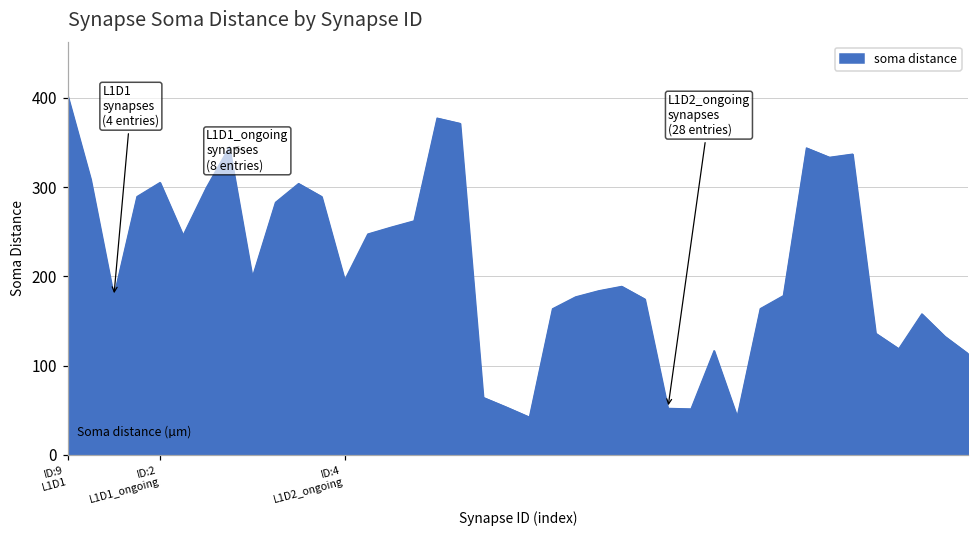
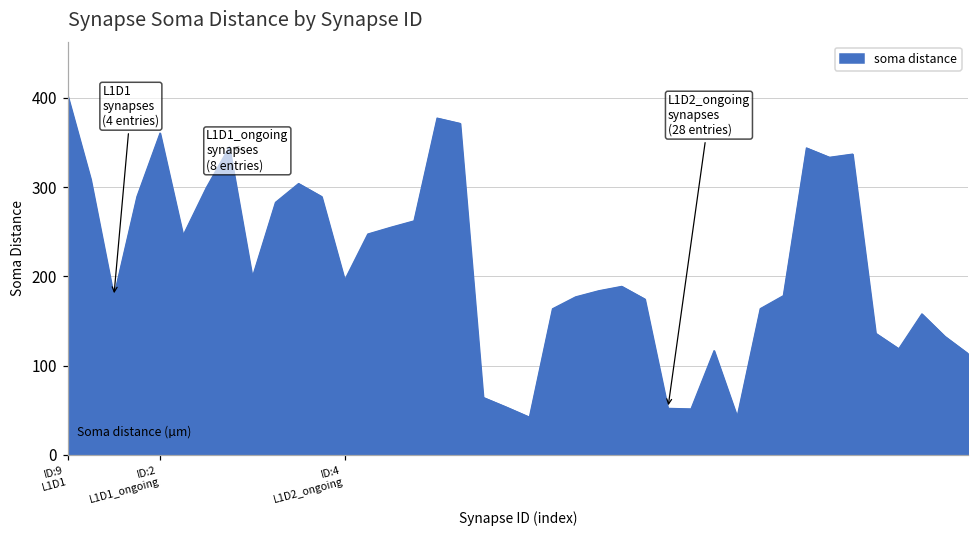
ID:2 L1D1_ongoing: 310 -> 360
